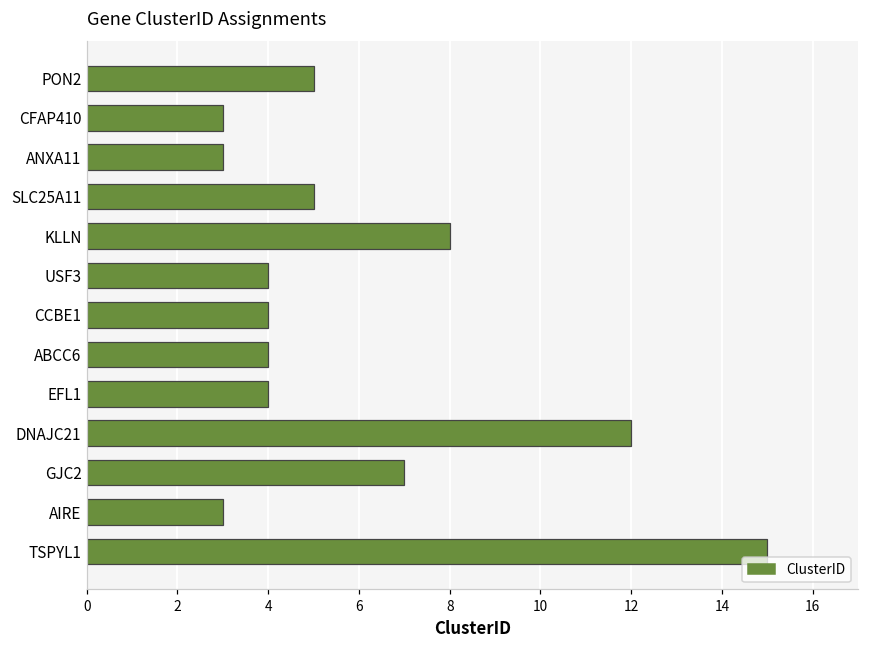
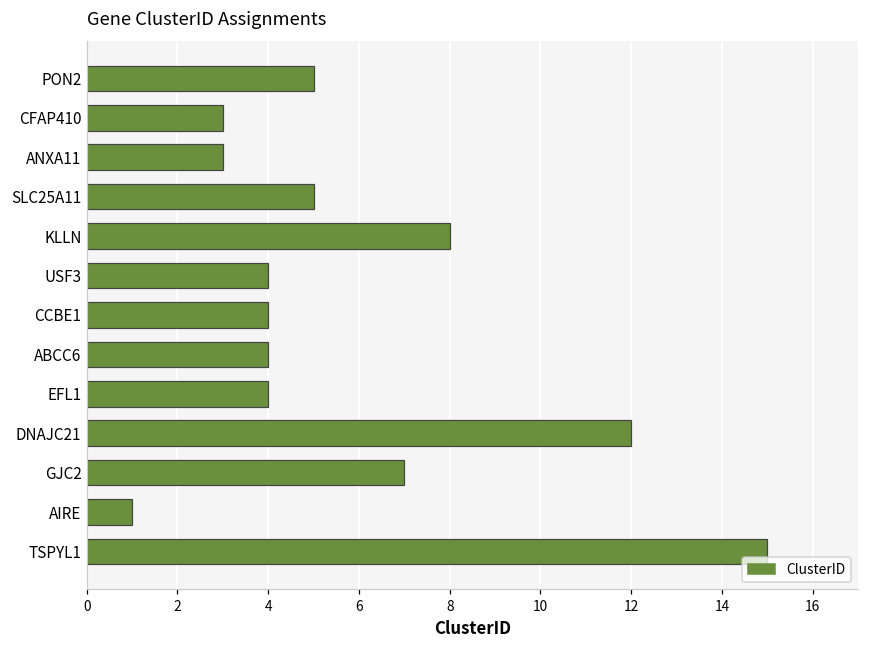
AIRE: 3 -> 1
